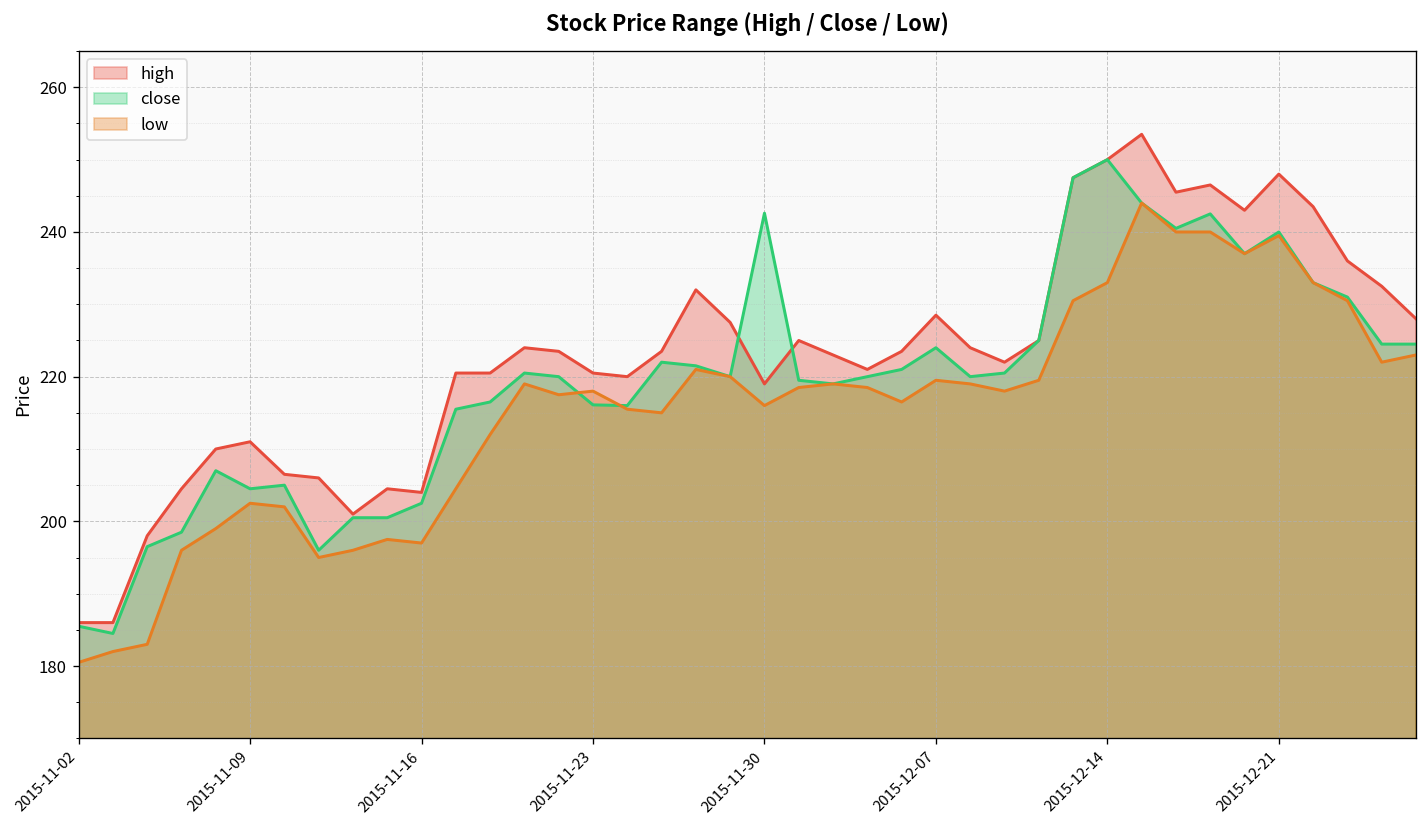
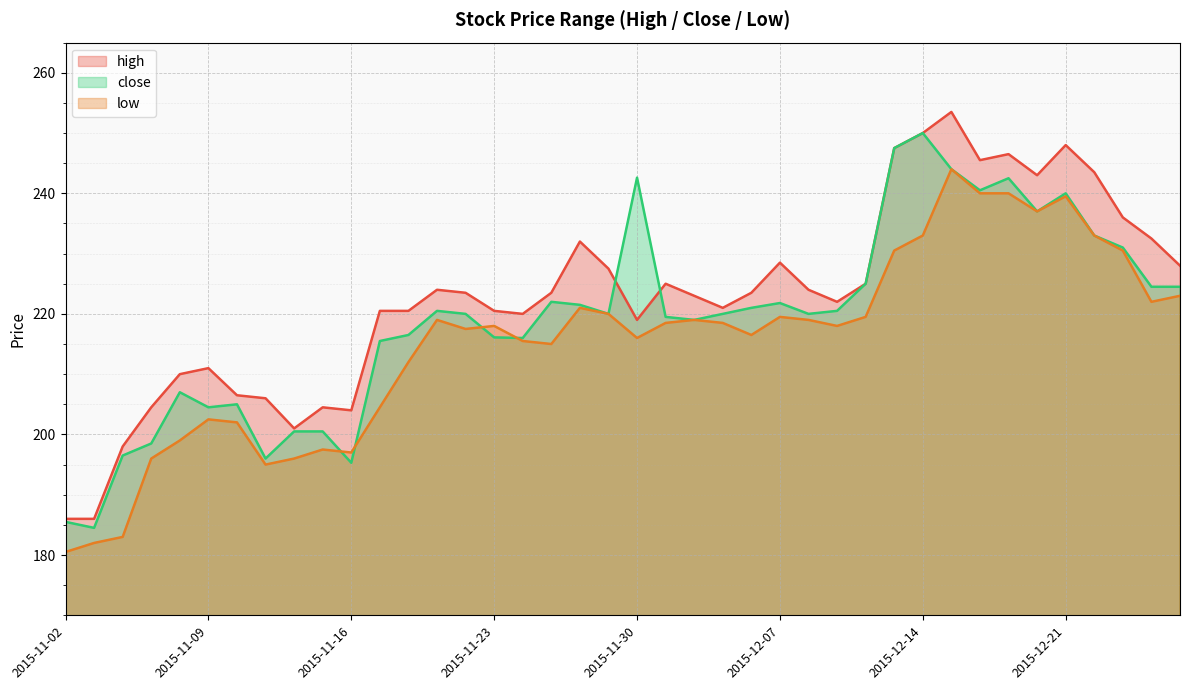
close, 2015-11-16: 203 -> 195
close, 2015-12-07: 224 -> 222
